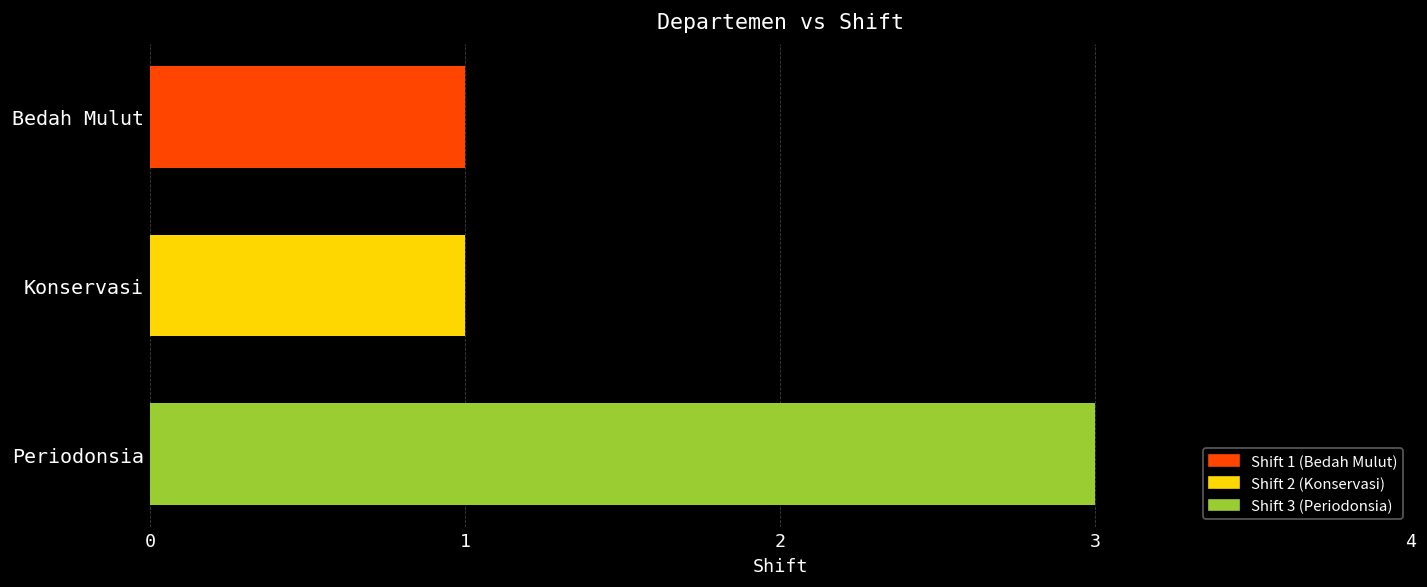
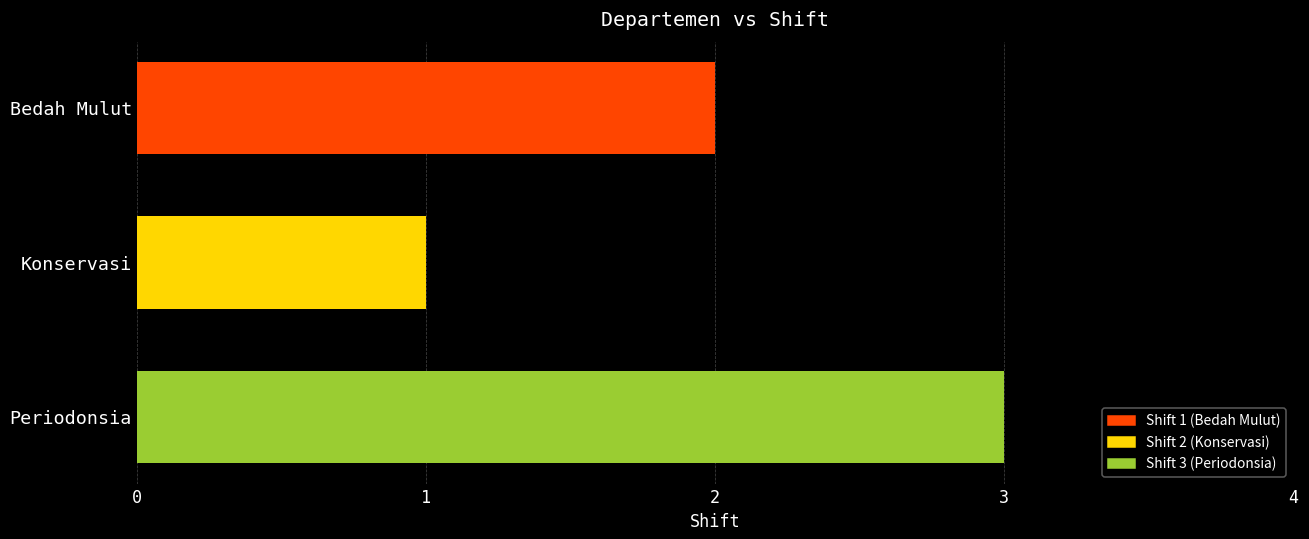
Bedah Mulut: 1 -> 2
